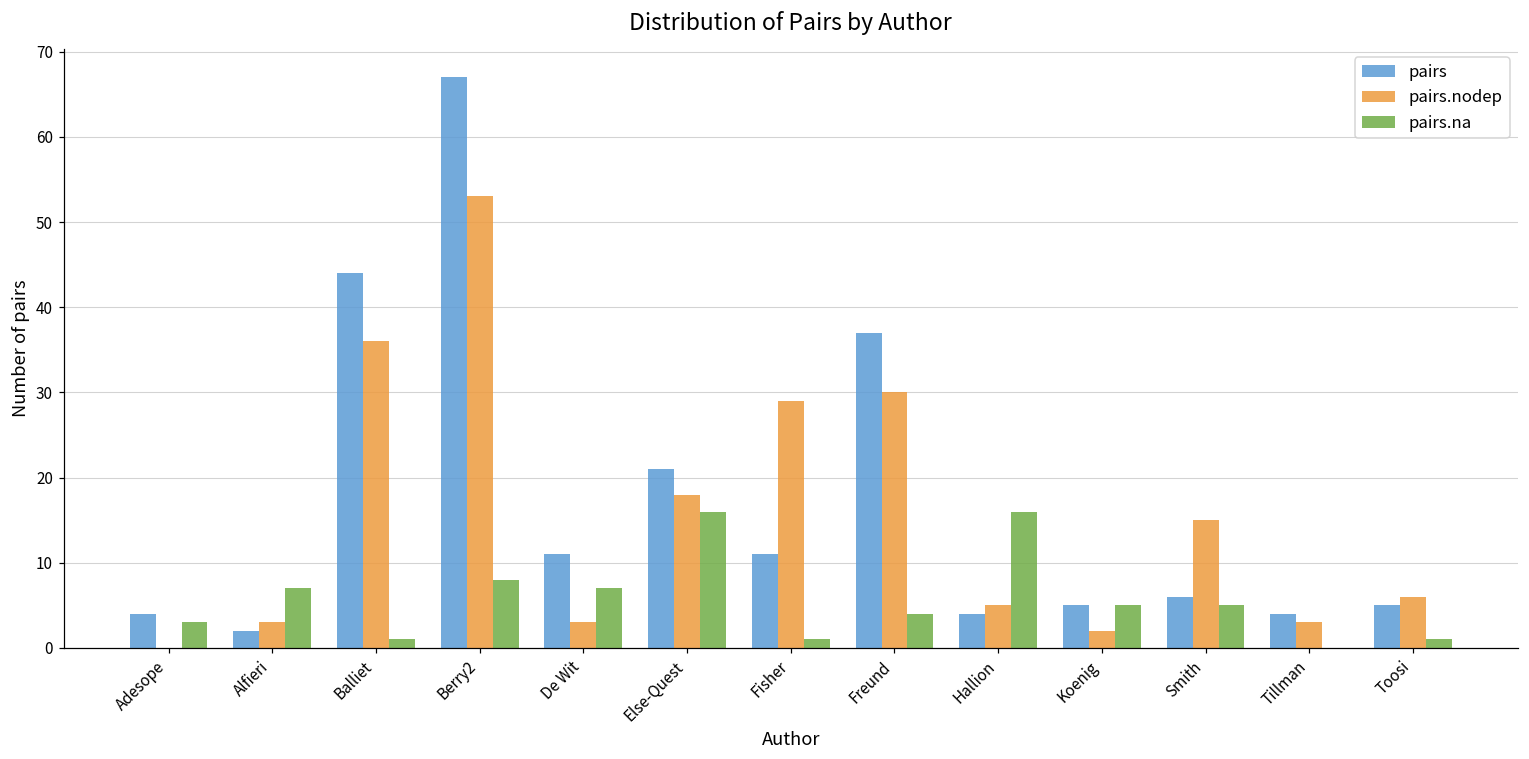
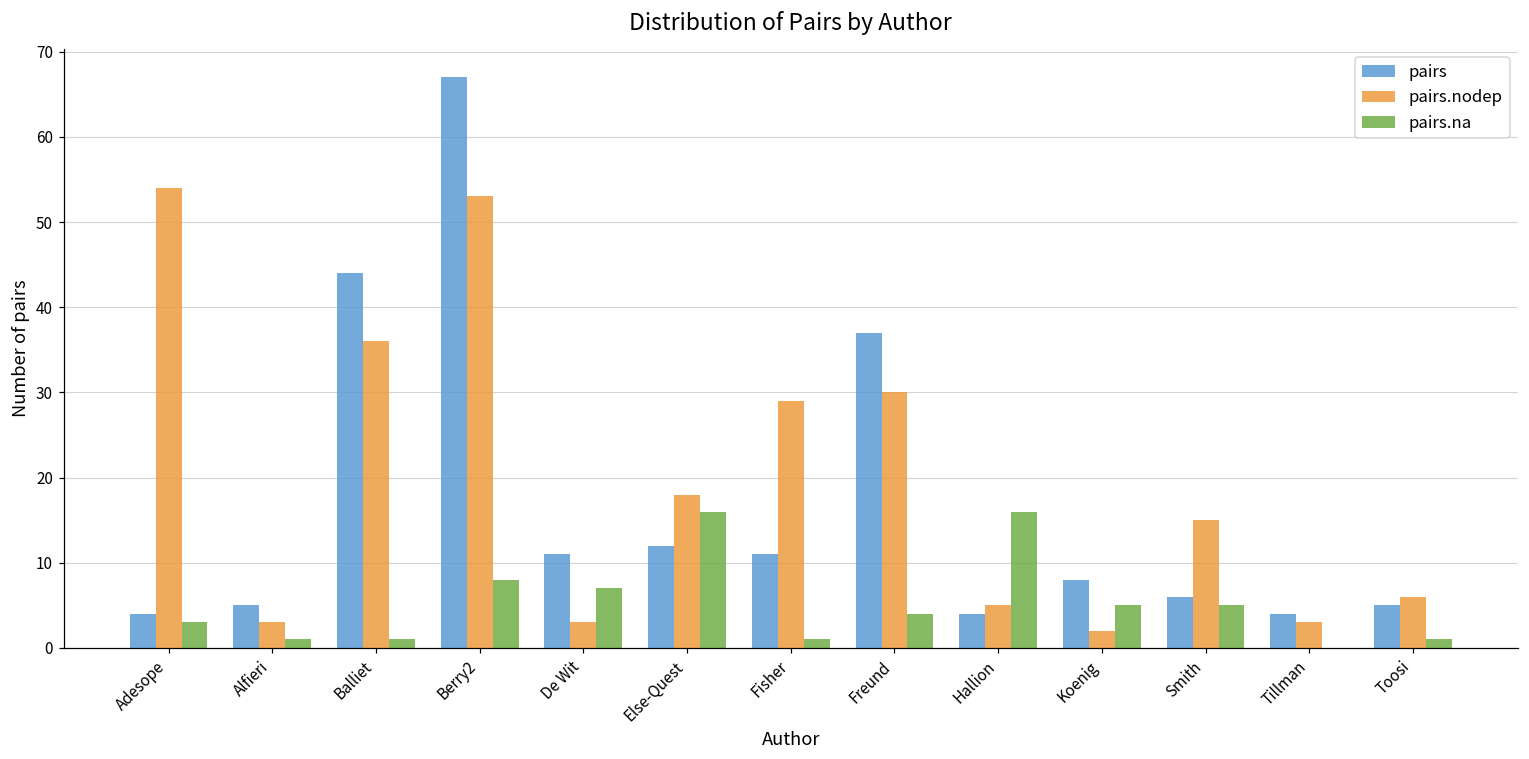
pairs.nodep, Adesope: 0 -> 54
pairs, Alfieri: 2 -> 5
pairs.na, Alfieri: 7 -> 1
pairs, Else-Quest: 21 -> 12
pairs, Koenig: 5 -> 8
